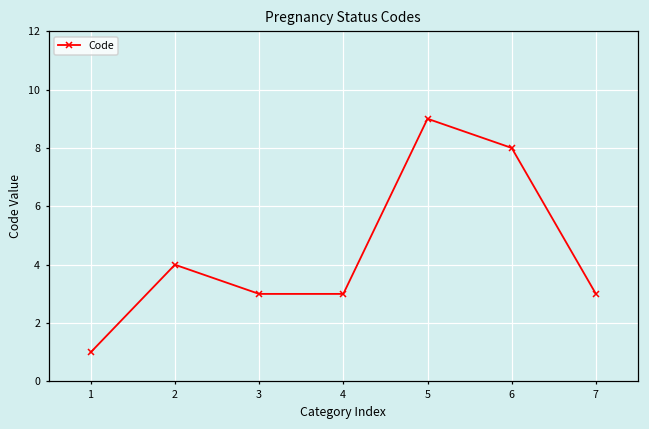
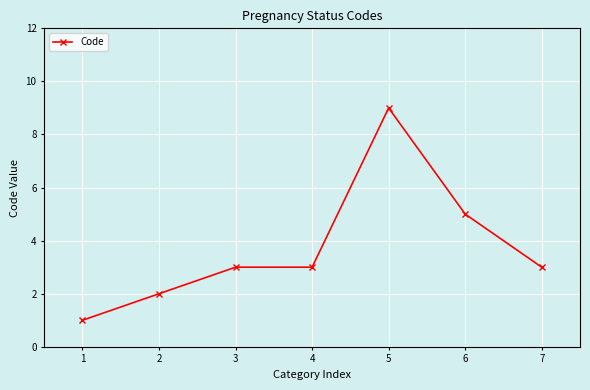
2: 4 -> 2
6: 8 -> 5
